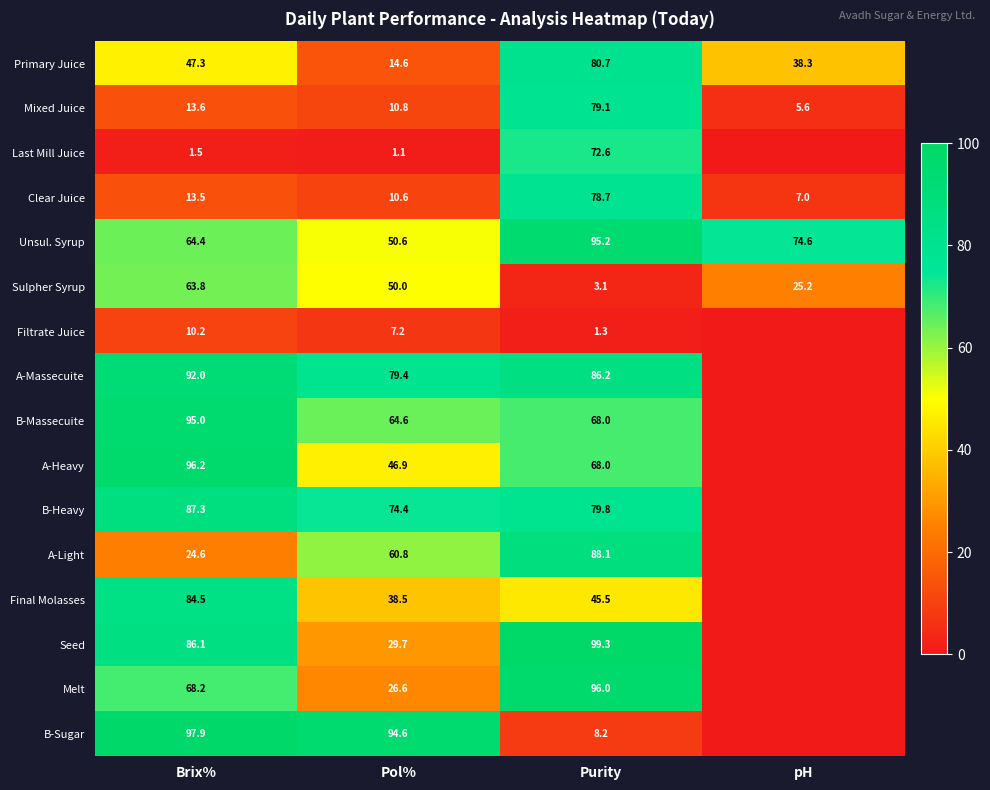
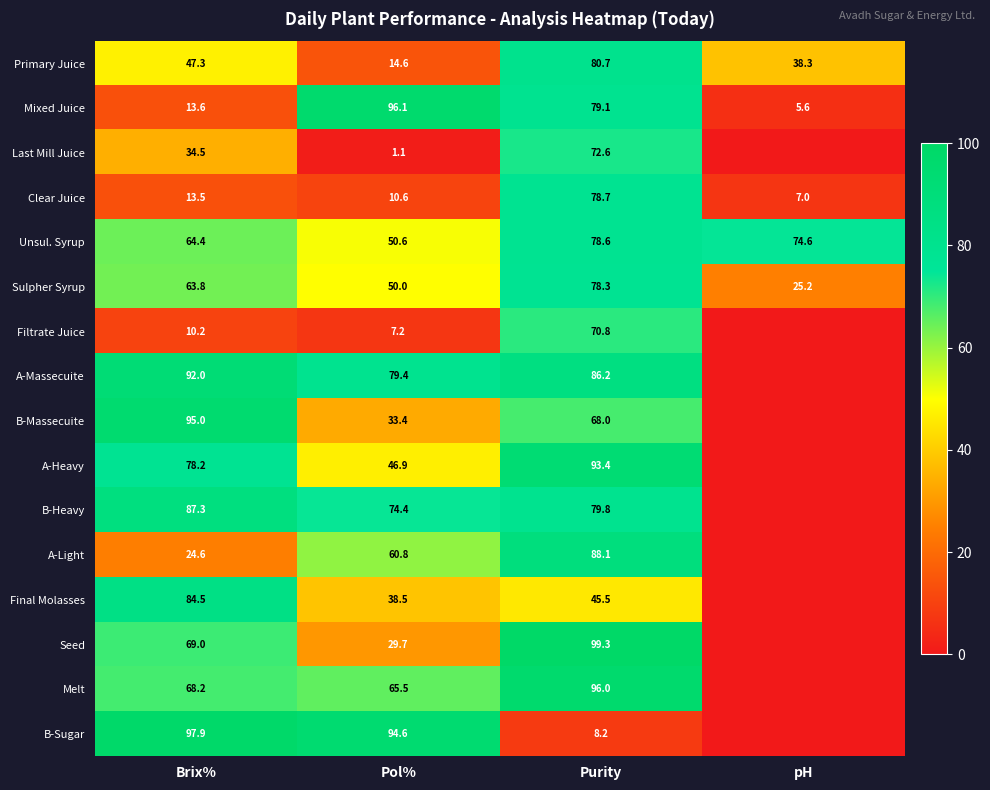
Mixed Juice, Pol%: 10.8 -> 96.1
Last Mill Juice, Brix%: 1.5 -> 34.5
Unsul. Syrup, Purity: 95.2 -> 78.6
Sulpher Syrup, Purity: 3.1 -> 78.3
Filtrate Juice, Purity: 1.3 -> 70.8
B-Massecuite, Pol%: 64.6 -> 33.4
A-Heavy, Brix%: 96.2 -> 78.2
A-Heavy, Purity: 68.0 -> 93.4
Seed, Brix%: 86.1 -> 69.0
Melt, Pol%: 26.6 -> 65.5
